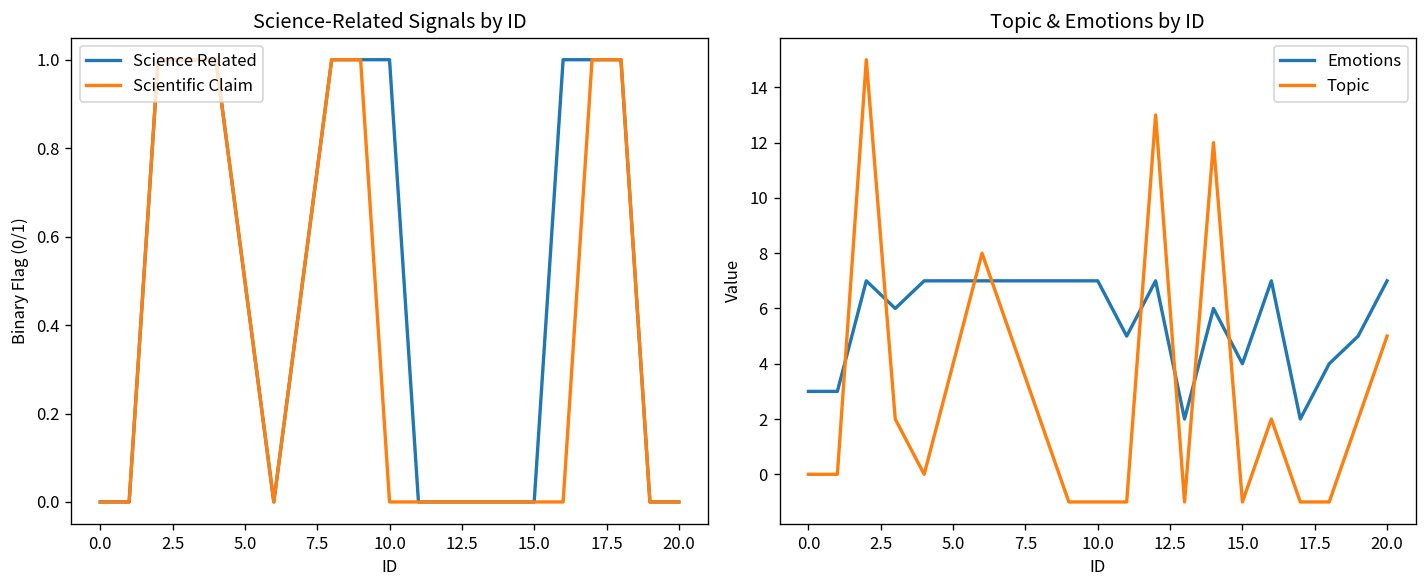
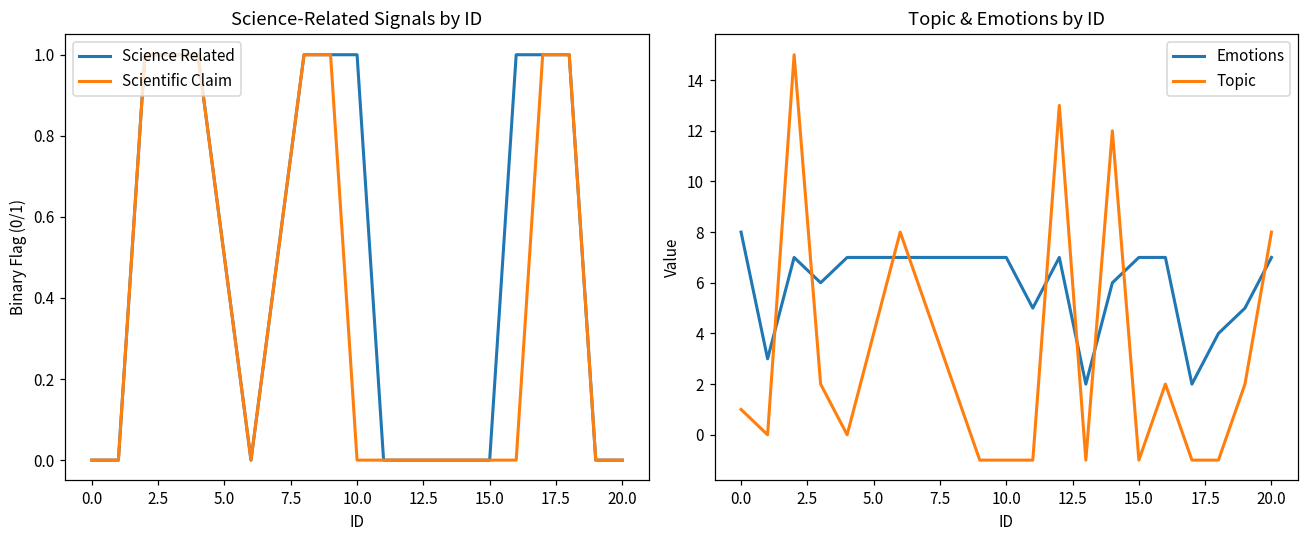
Topic & Emotions by ID, Emotions, 0.0: 3 -> 8
Topic & Emotions by ID, Topic, 0.0: 0 -> 1
Topic & Emotions by ID, Emotions, 15.0: 4 -> 7
Topic & Emotions by ID, Topic, 20.0: 5 -> 8
